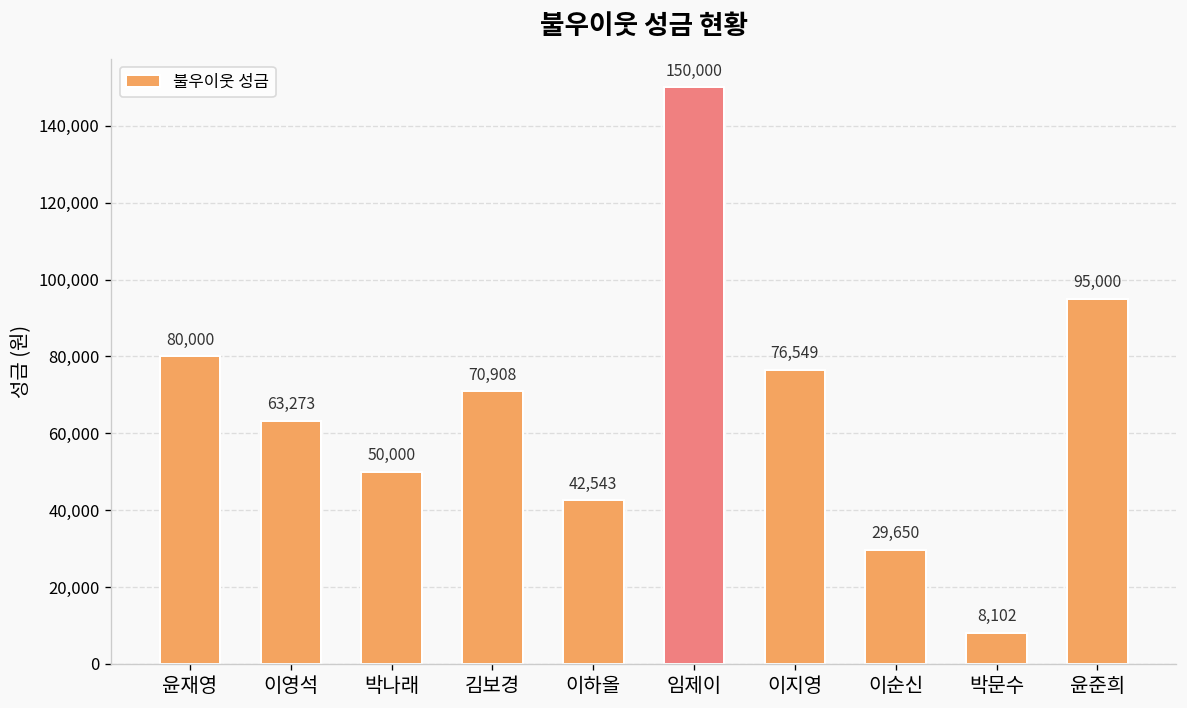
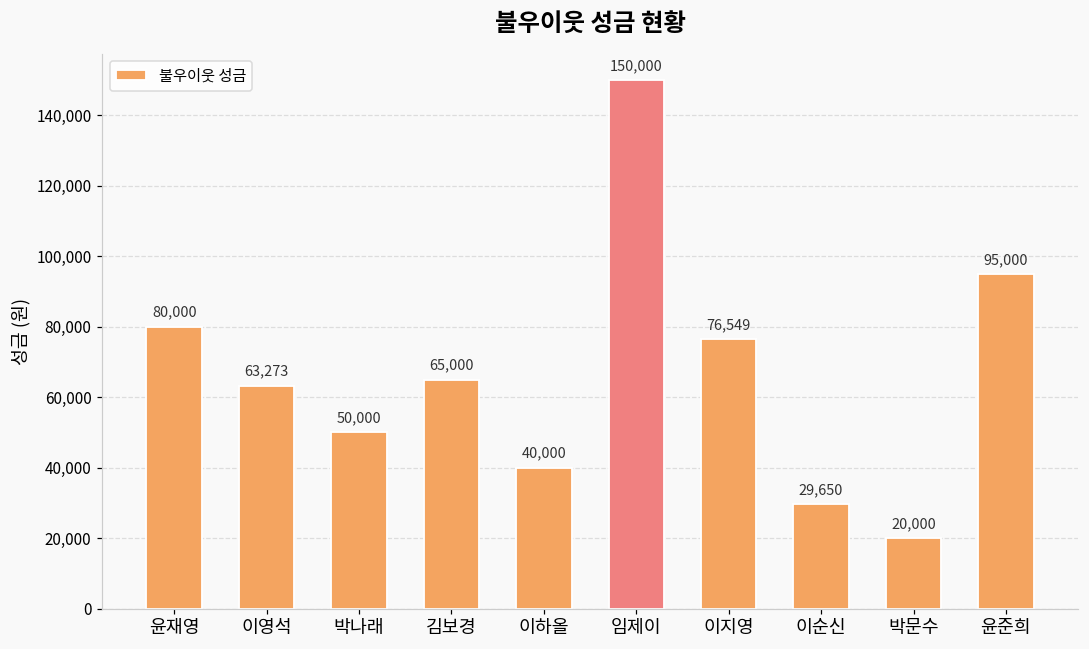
김보경: 70,908 -> 65,000
이하올: 42,543 -> 40,000
박문수: 8,102 -> 20,000
